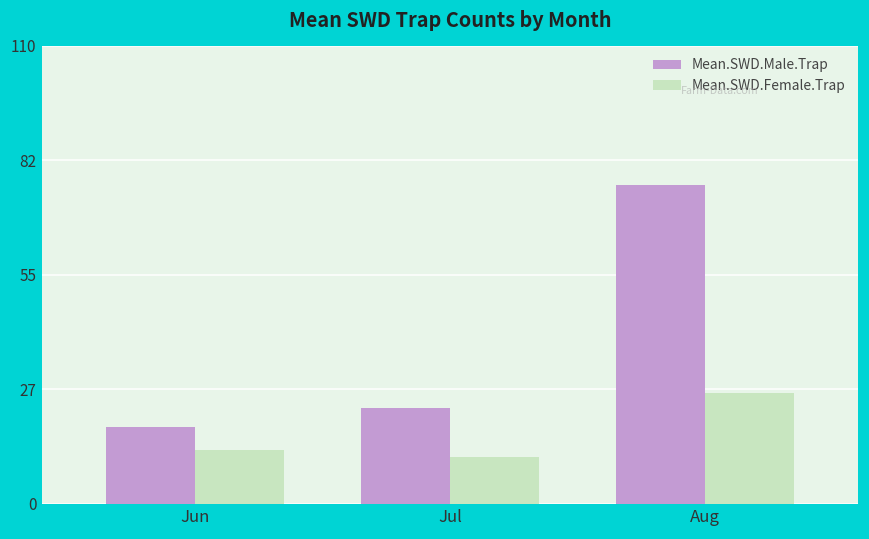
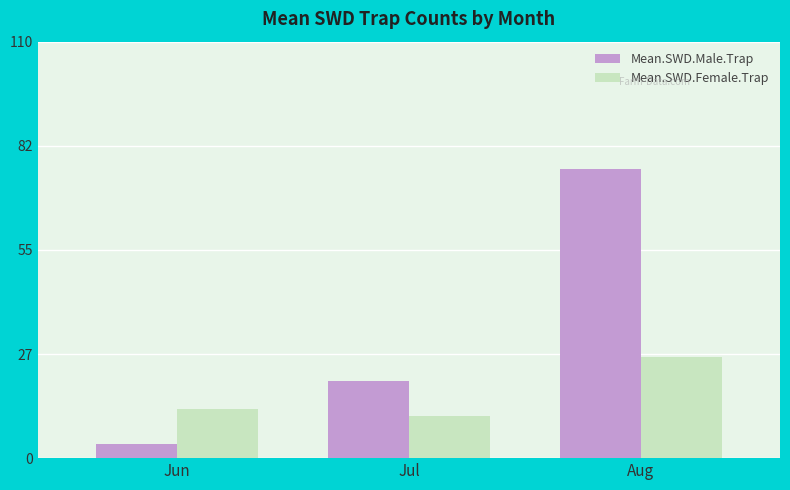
Mean.SWD.Male.Trap, Jun: 19 -> 4
Mean.SWD.Male.Trap, Jul: 23 -> 20
